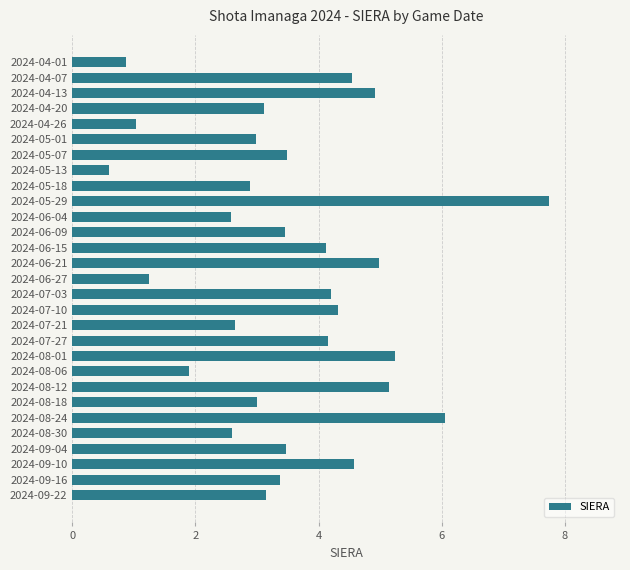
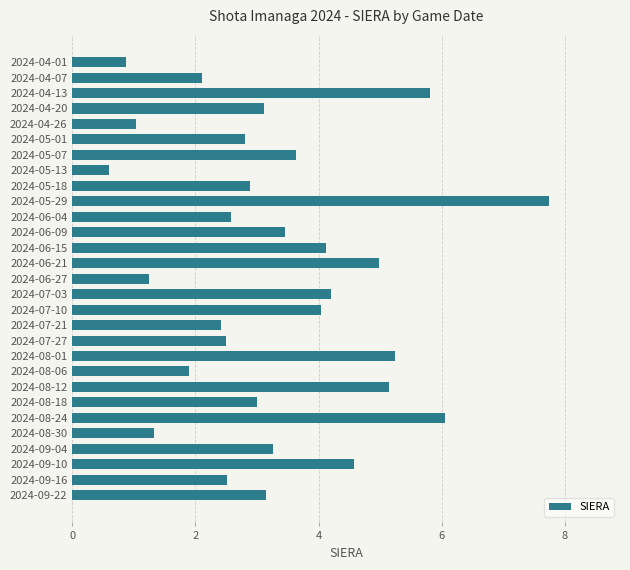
2024-04-07: 4.6 -> 2.1
2024-04-13: 4.9 -> 5.8
2024-05-01: 3.0 -> 2.8
2024-05-07: 3.5 -> 3.6
2024-07-10: 4.3 -> 4.0
2024-07-21: 2.6 -> 2.4
2024-07-27: 4.1 -> 2.5
2024-08-30: 2.6 -> 1.3
2024-09-04: 3.5 -> 3.3
2024-09-16: 3.4 -> 2.5
